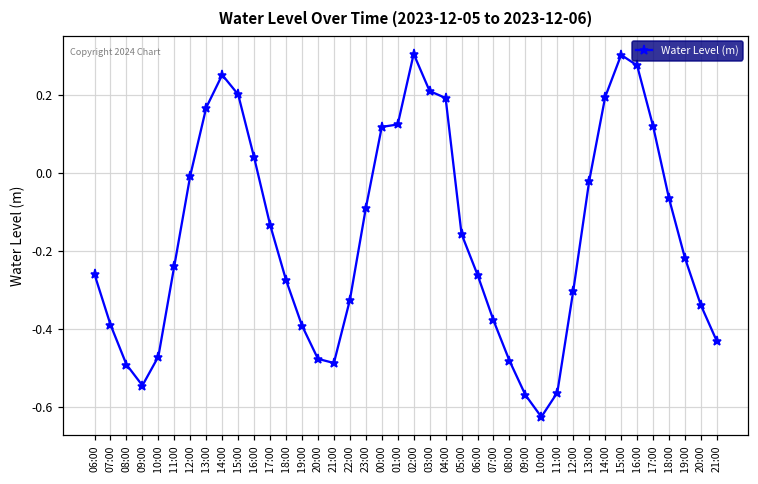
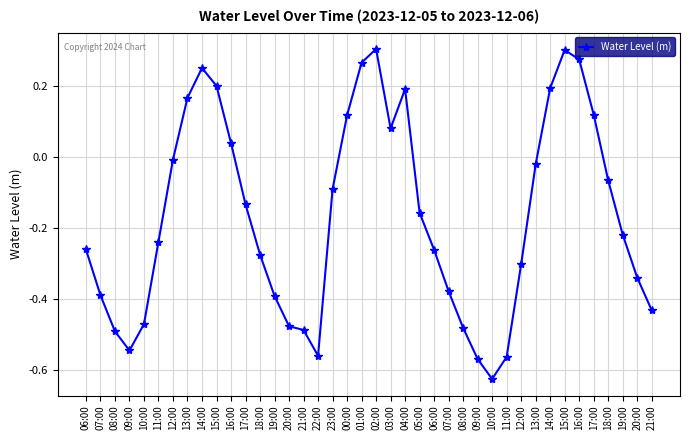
22:00: -0.33 -> -0.56
01:00: 0.12 -> 0.27
03:00: 0.21 -> 0.08
